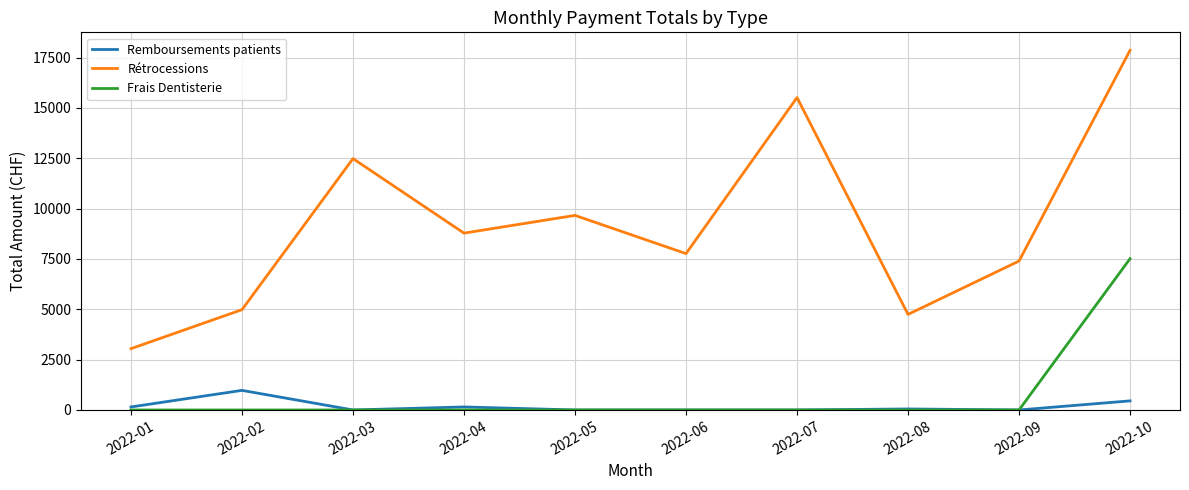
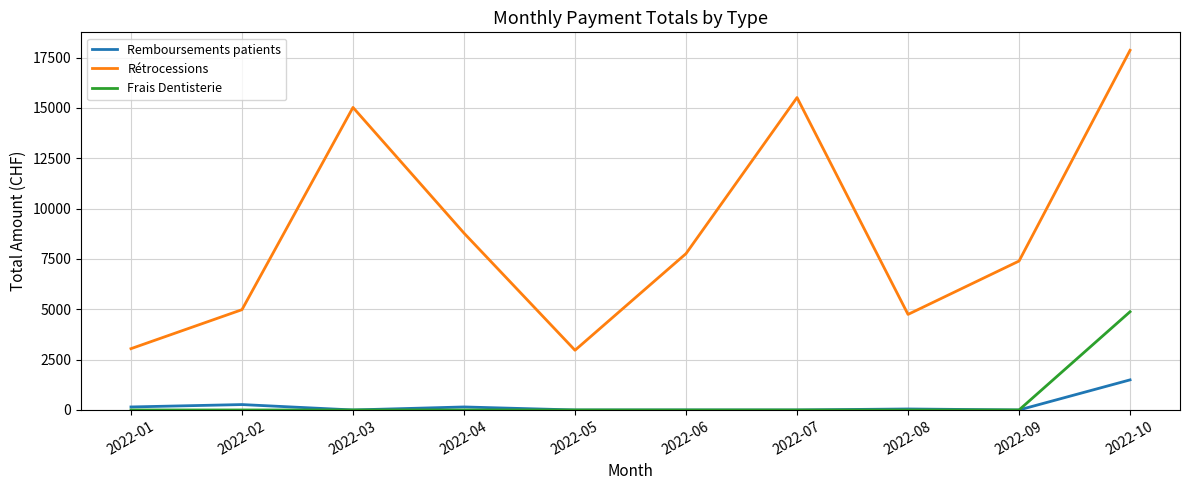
Remboursements patients, 2022-02: 1000 -> 300
Rétrocessions, 2022-03: 12500 -> 15000
Rétrocessions, 2022-05: 9700 -> 3000
Remboursements patients, 2022-10: 500 -> 1500
Frais Dentisterie, 2022-10: 7500 -> 4900
